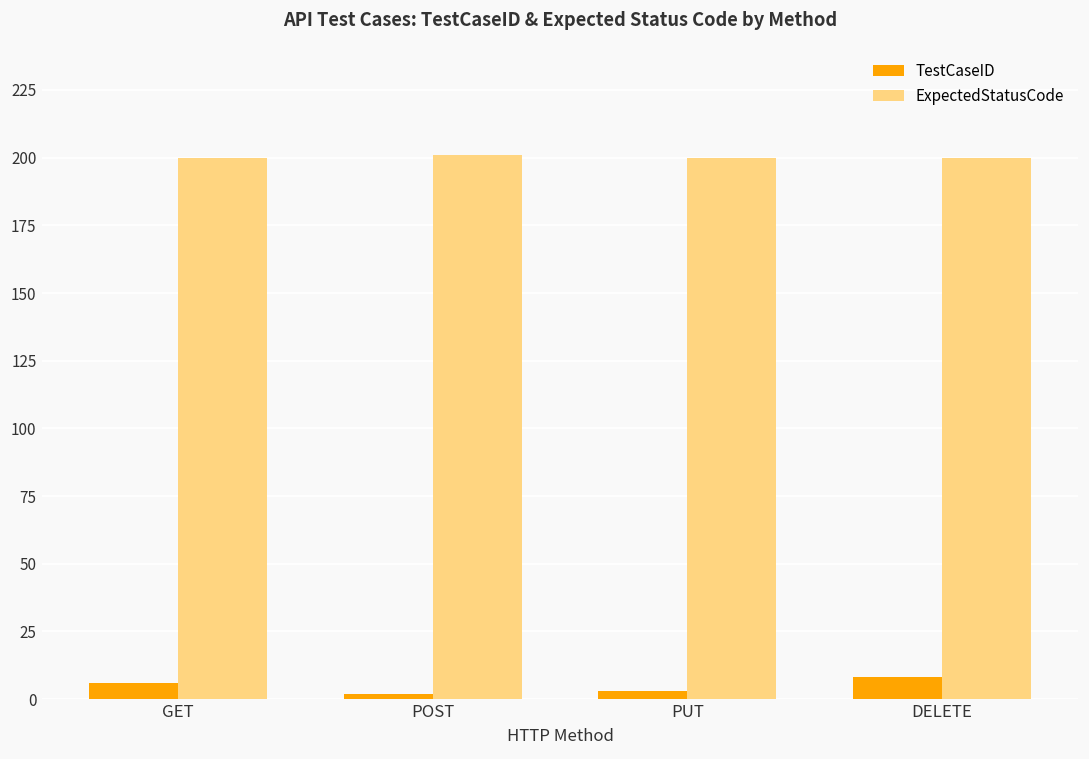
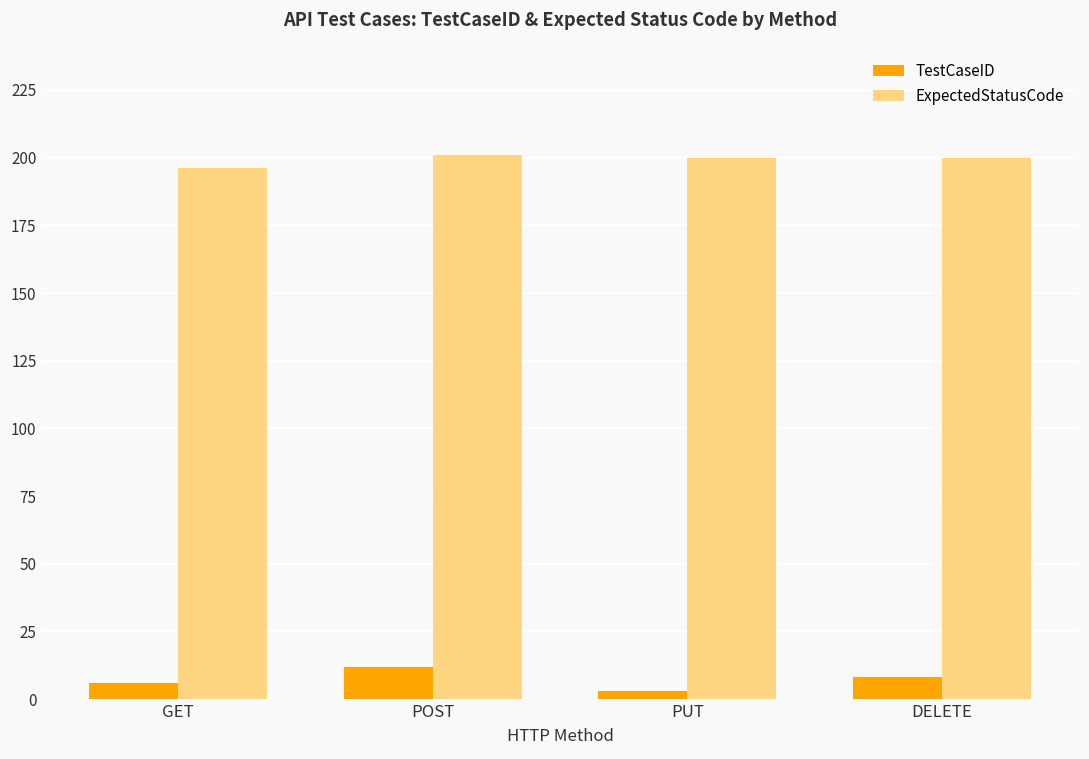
ExpectedStatusCode, GET: 200 -> 196
TestCaseID, POST: 2 -> 12
